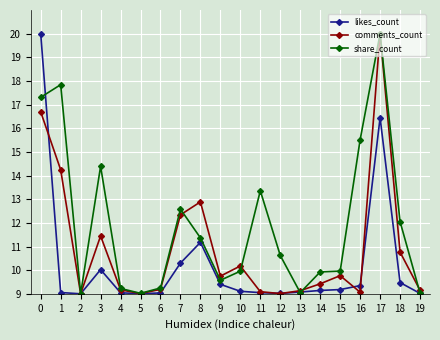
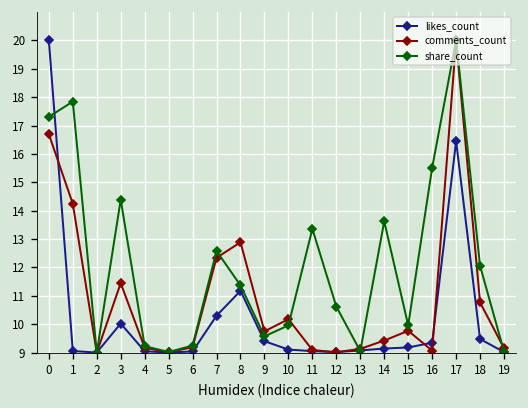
share_count, 14: 9.9 -> 13.6
